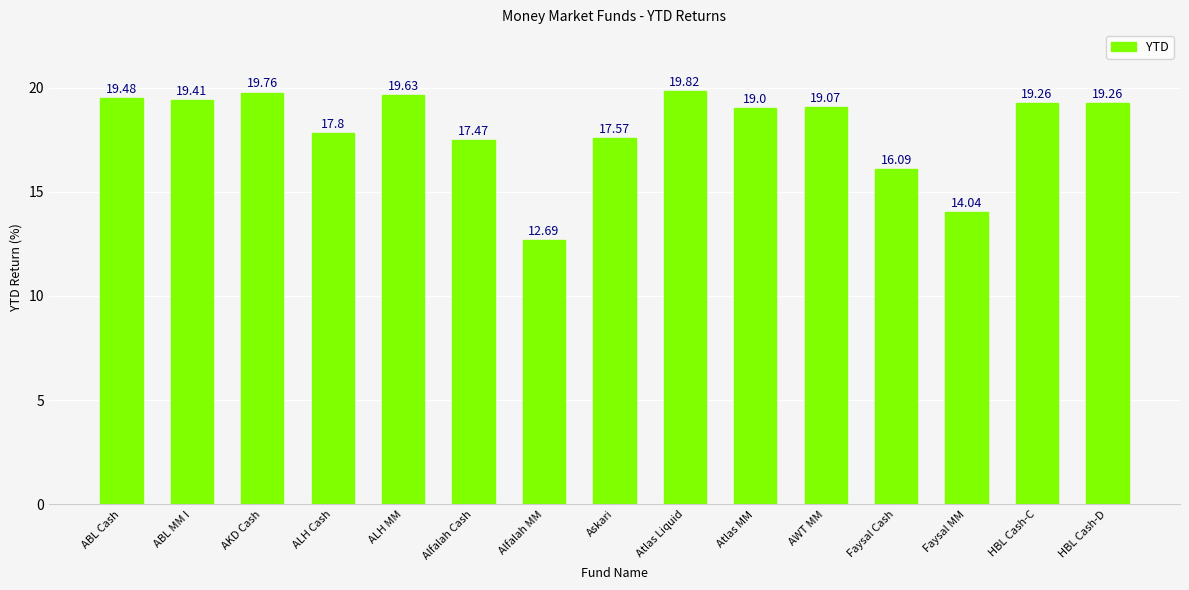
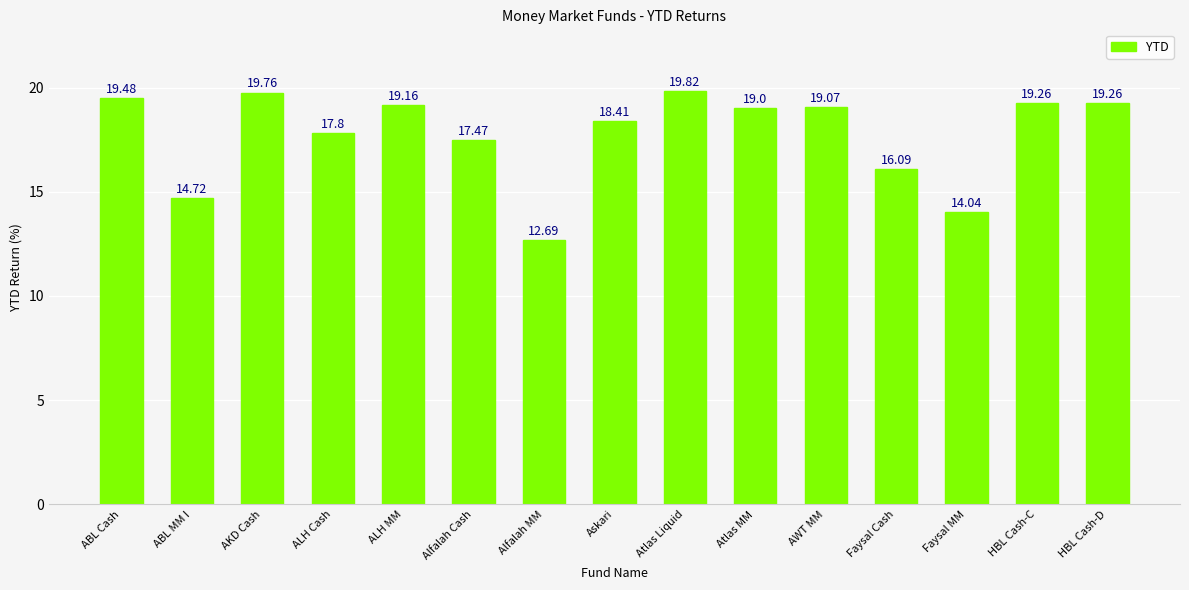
ABL MM I: 19.41 -> 14.72
ALH MM: 19.63 -> 19.16
Askari: 17.57 -> 18.41
